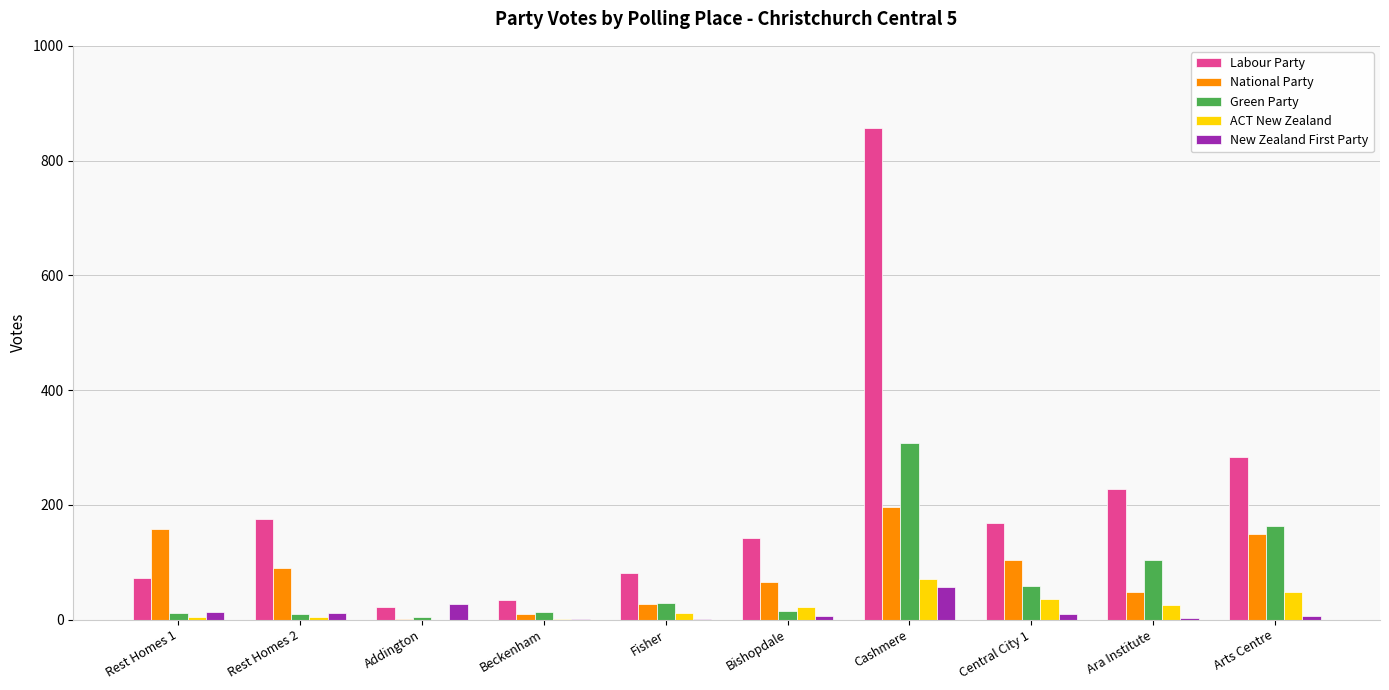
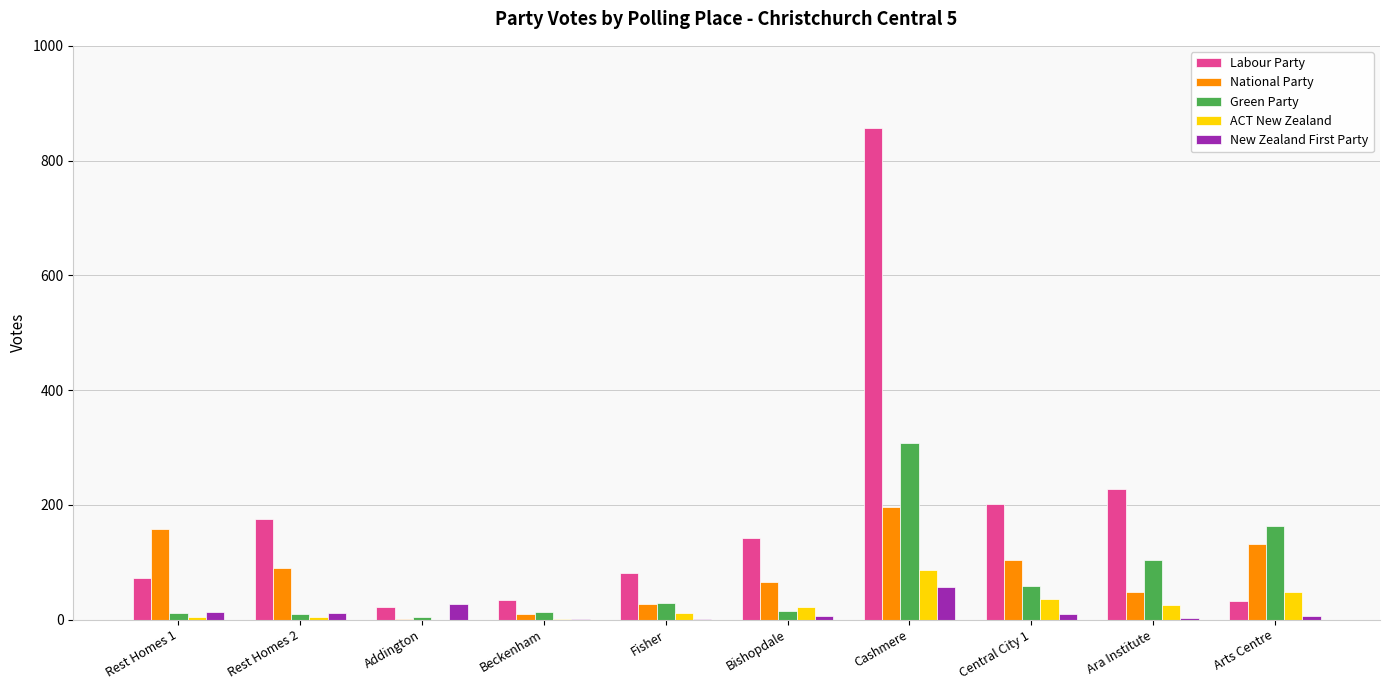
ACT New Zealand, Cashmere: 70 -> 90
Labour Party, Central City 1: 170 -> 200
Labour Party, Arts Centre: 280 -> 30
National Party, Arts Centre: 150 -> 130
